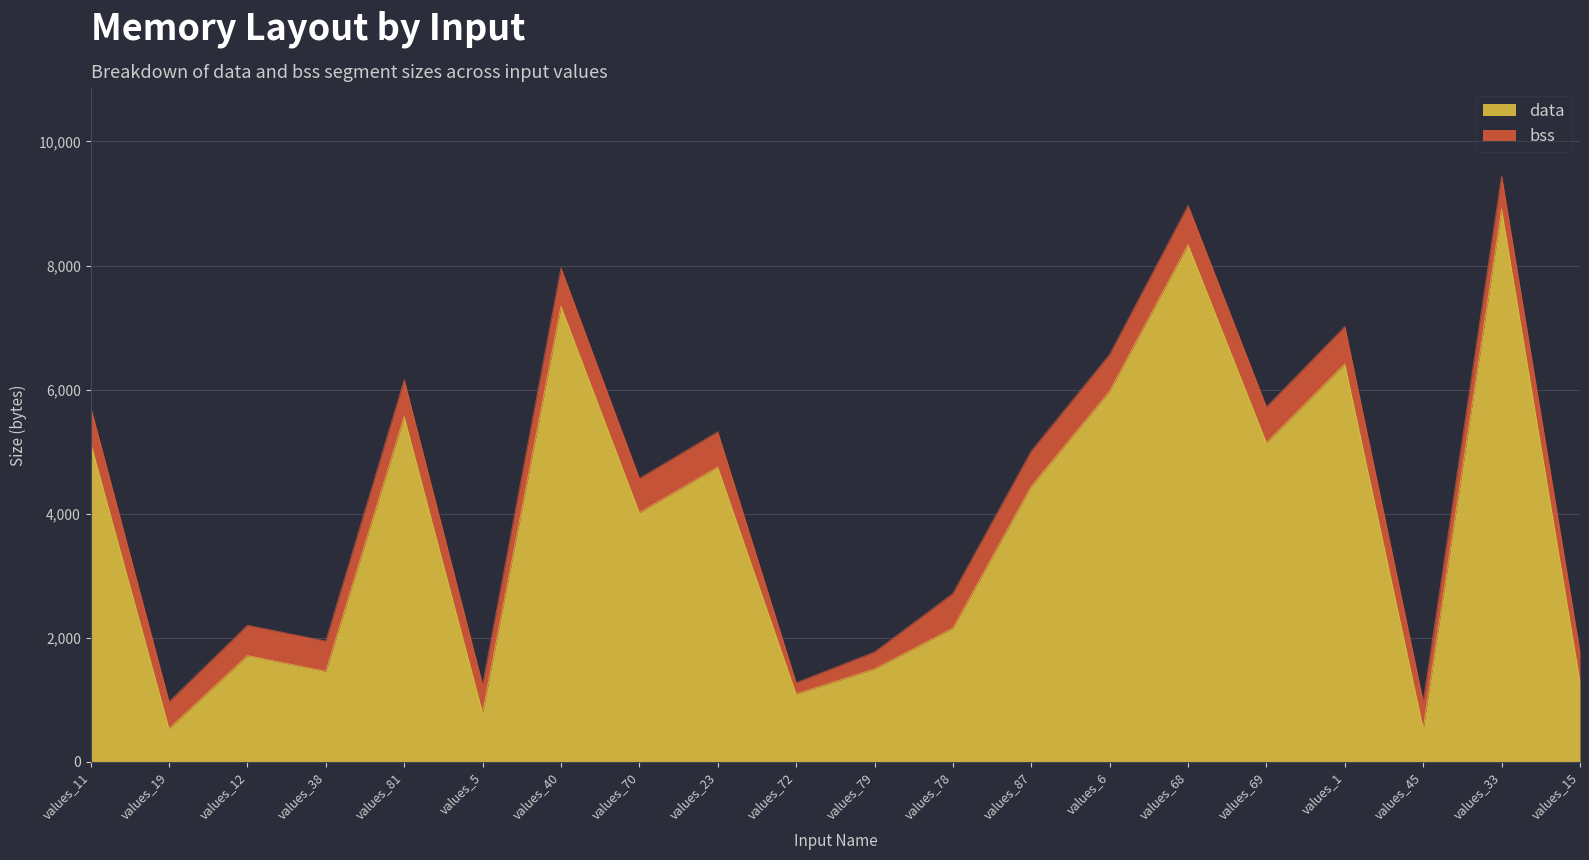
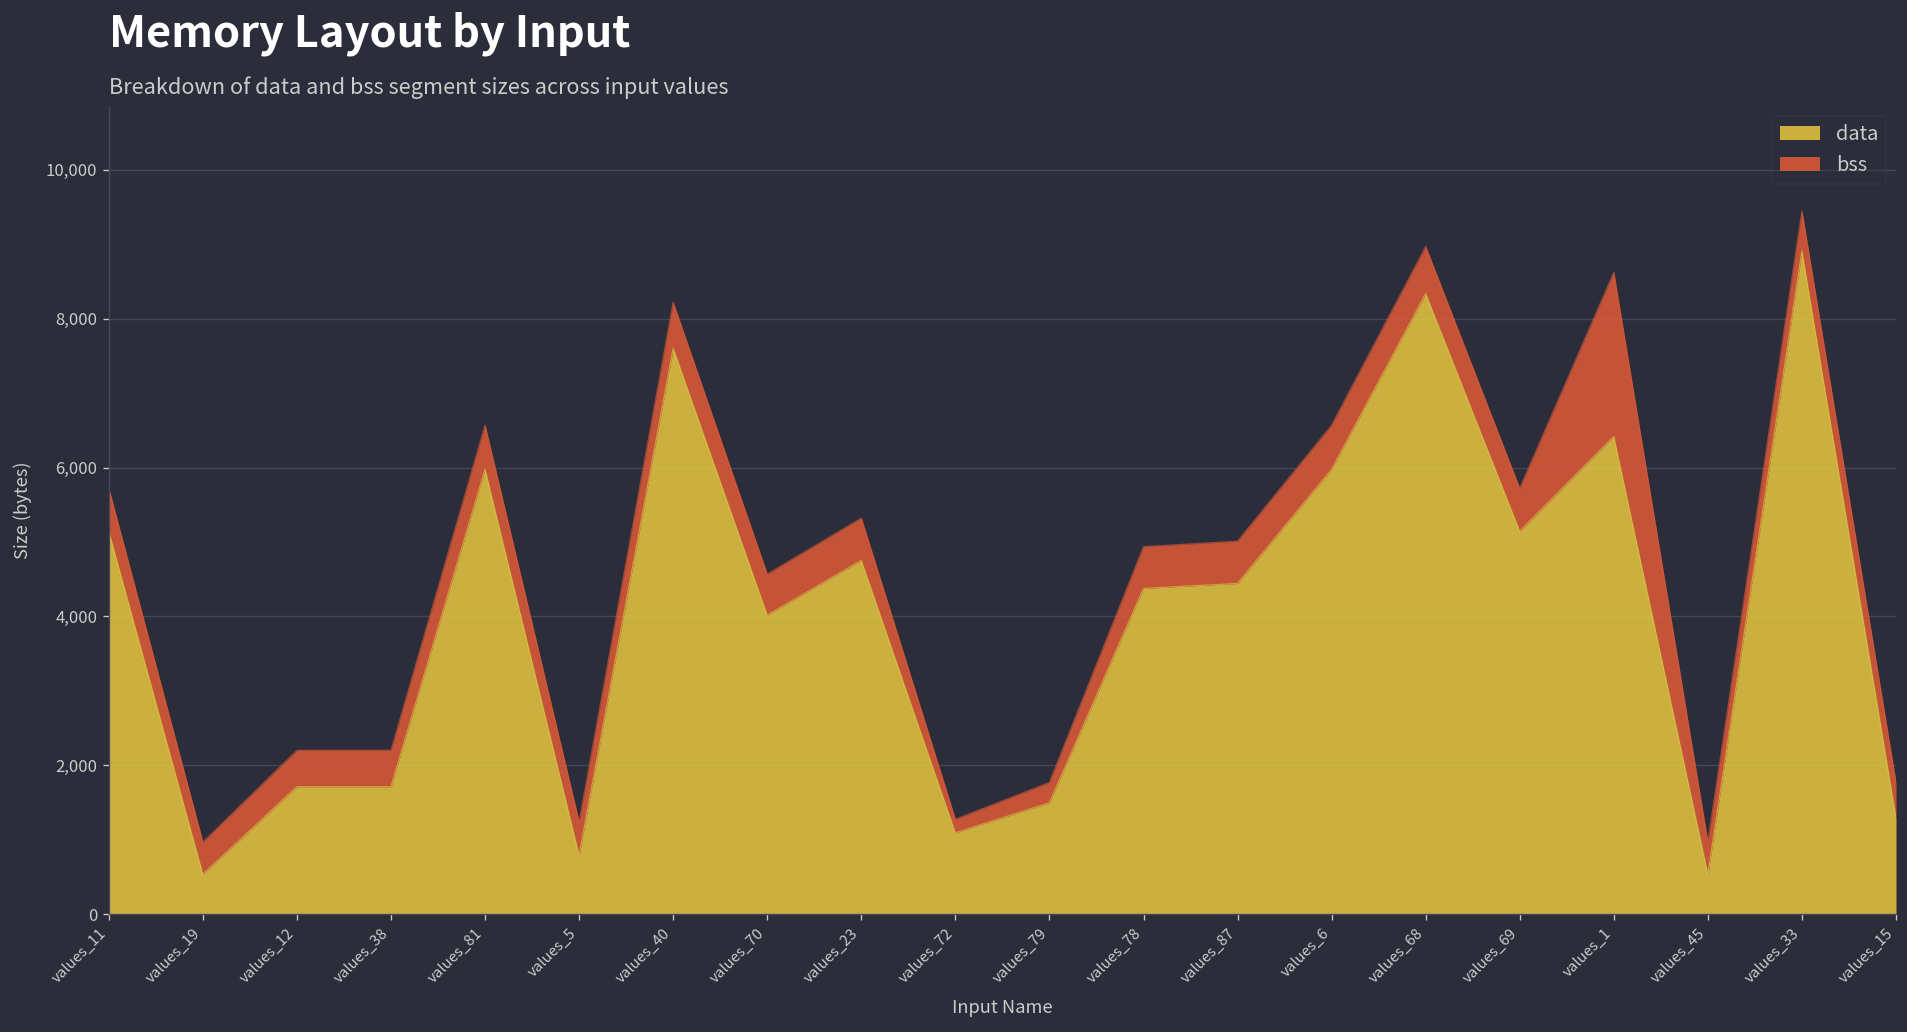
data, values_38: 1,500 -> 1,700
data, values_81: 5,600 -> 6,000
data, values_40: 7,300 -> 7,600
data, values_78: 2,200 -> 4,400
bss, values_1: 600 -> 2,200
